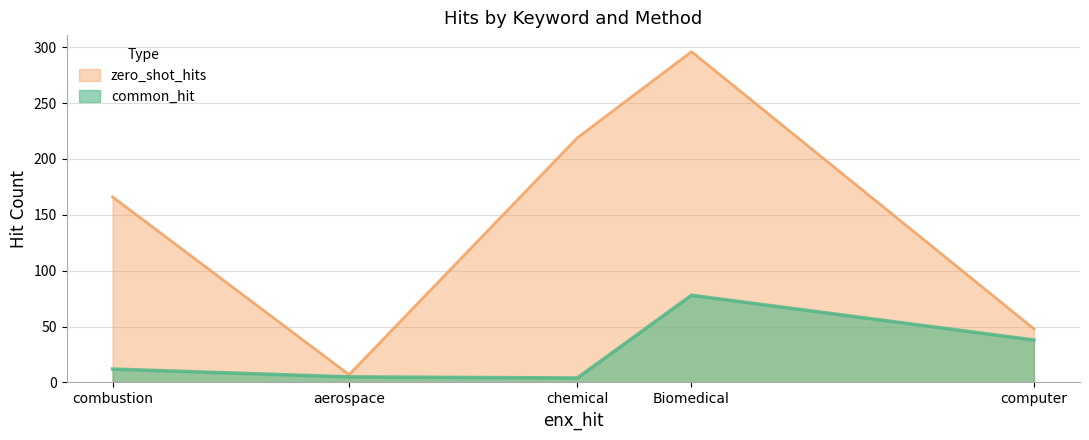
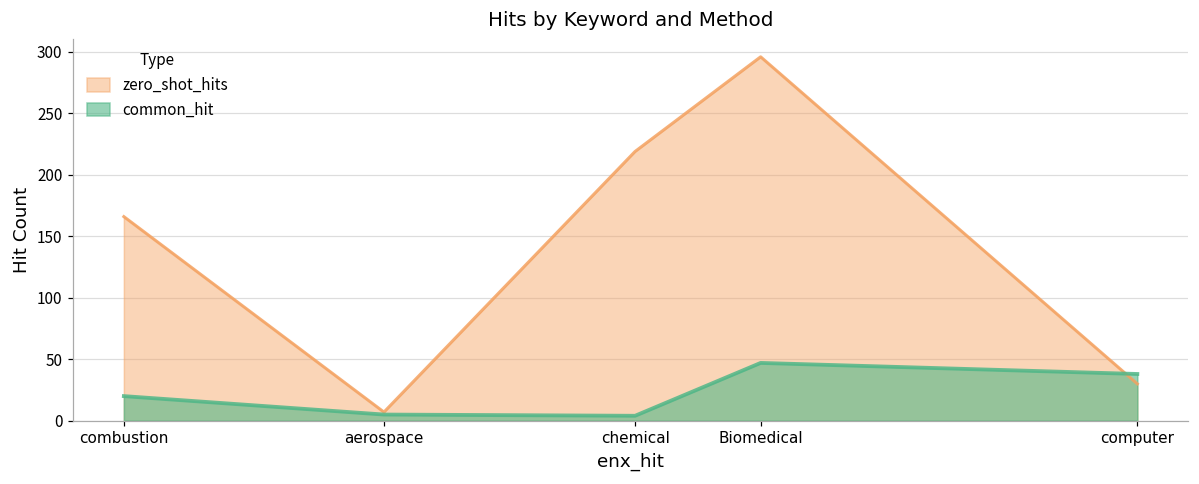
common_hit, combustion: 12 -> 20
common_hit, Biomedical: 78 -> 47
zero_shot_hits, computer: 48 -> 30
